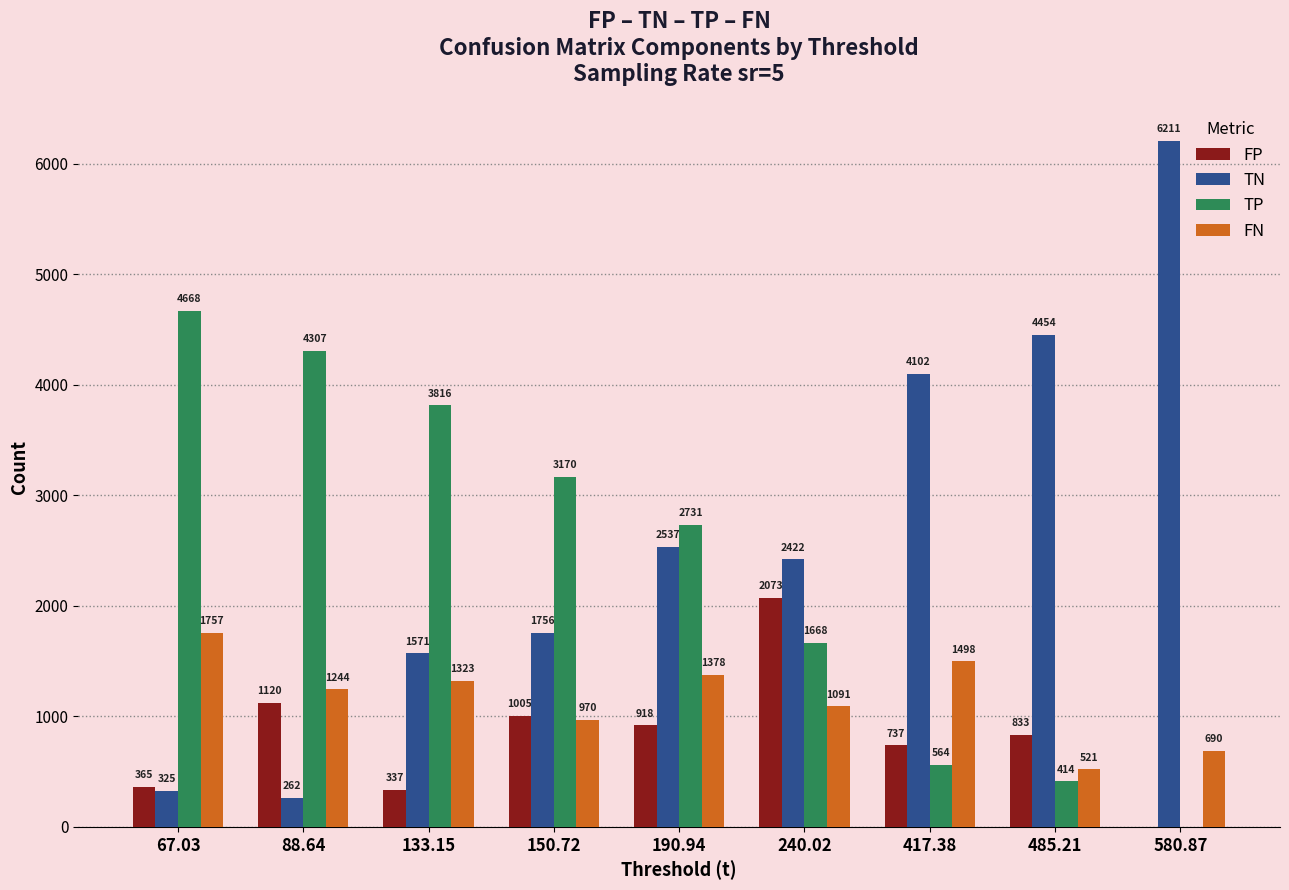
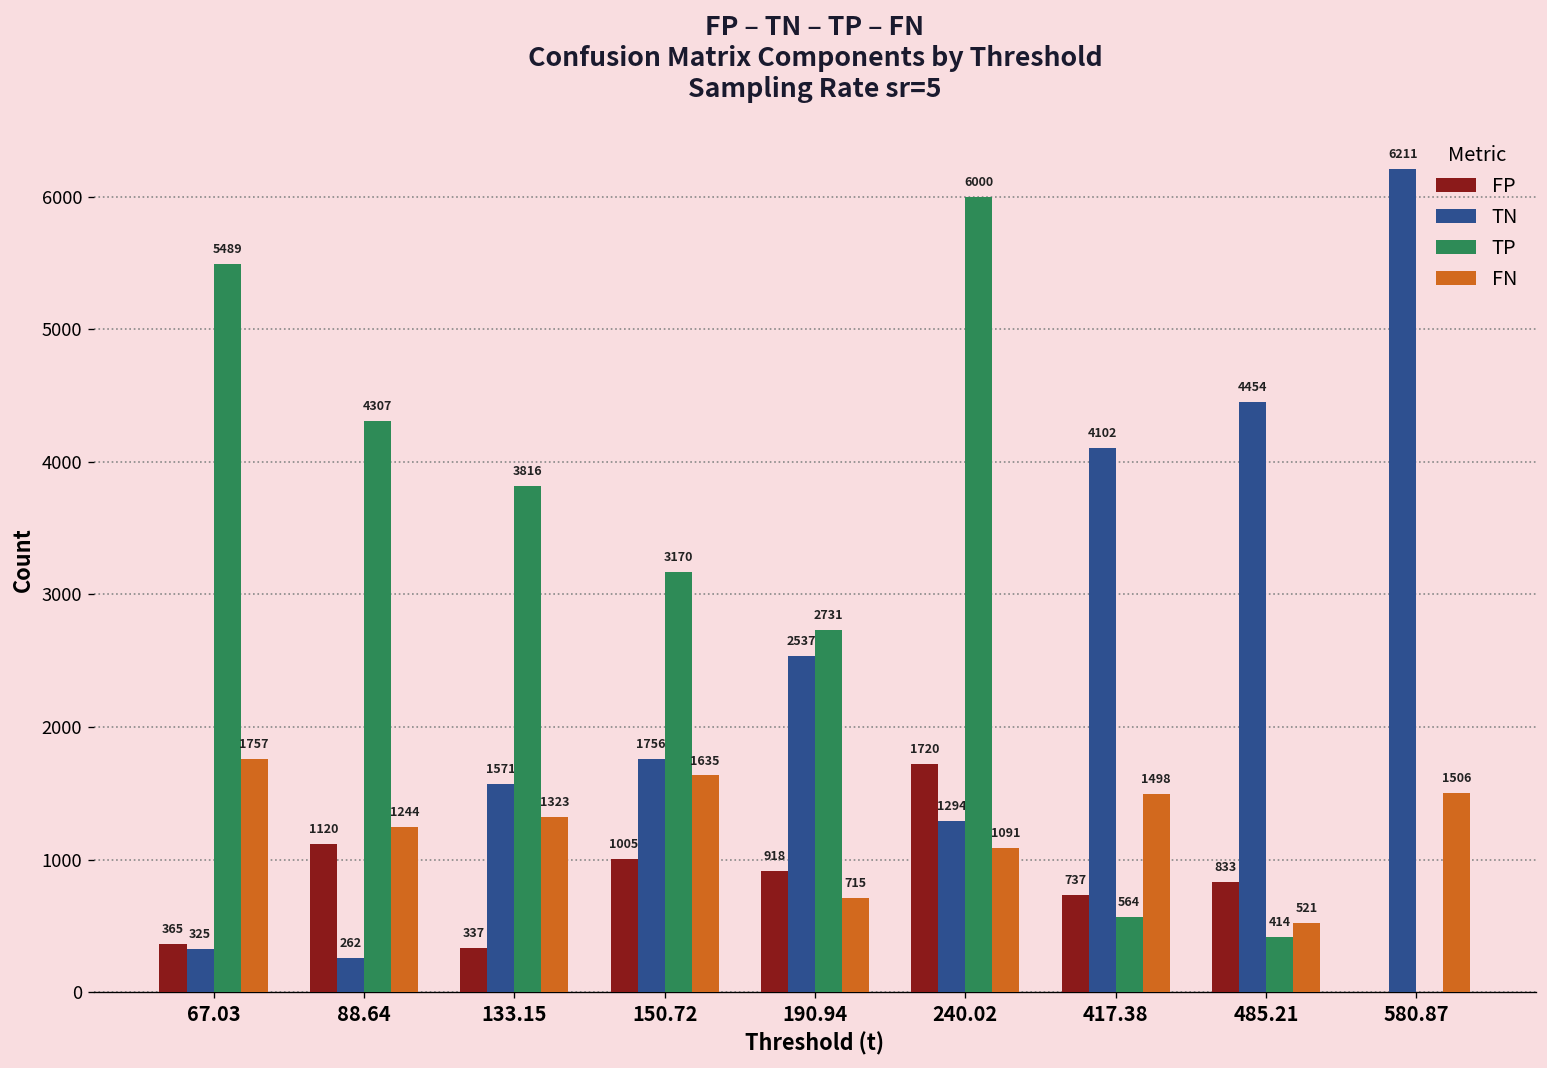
TP, 67.03: 4668 -> 5489
FN, 150.72: 970 -> 1635
FN, 190.94: 1378 -> 715
FP, 240.02: 2073 -> 1720
TN, 240.02: 2422 -> 1294
TP, 240.02: 1668 -> 6000
FN, 580.87: 690 -> 1506
